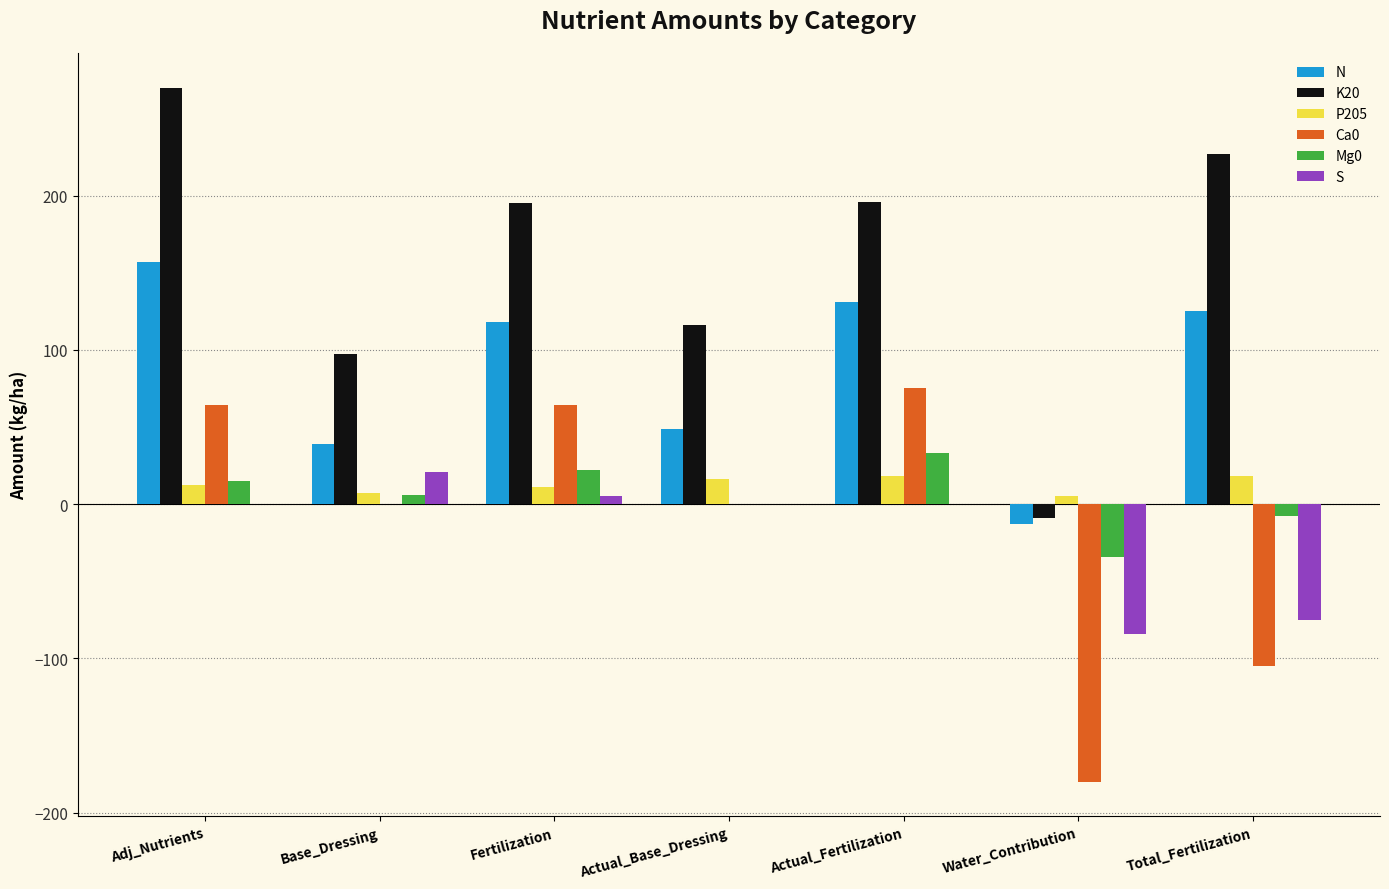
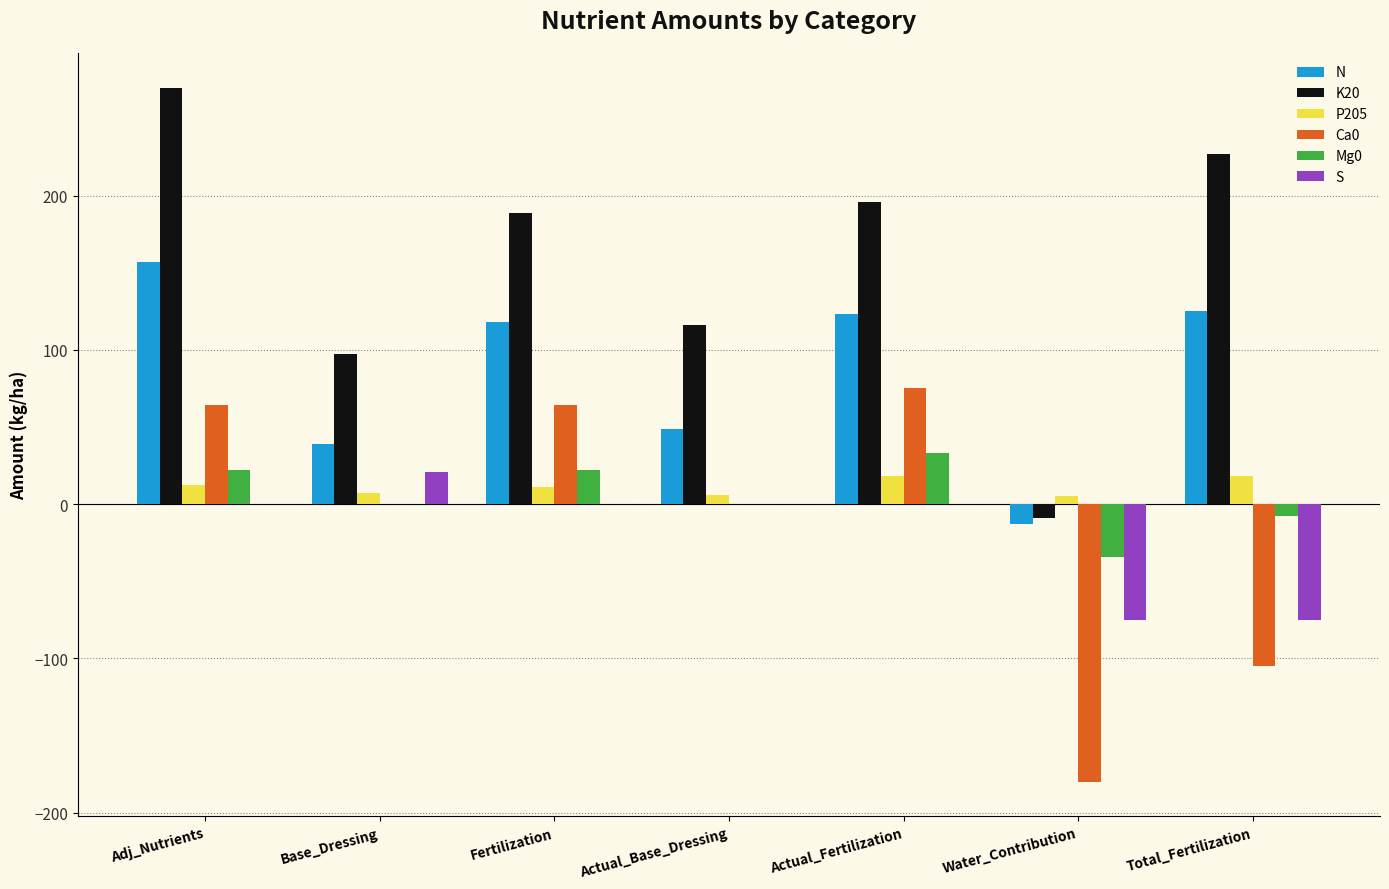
Mg0, Adj_Nutrients: 15 -> 22
Mg0, Base_Dressing: 6 -> 0
K20, Fertilization: 195 -> 189
S, Fertilization: 6 -> 0
P205, Actual_Base_Dressing: 16 -> 6
N, Actual_Fertilization: 131 -> 123
S, Water_Contribution: -84 -> -75
